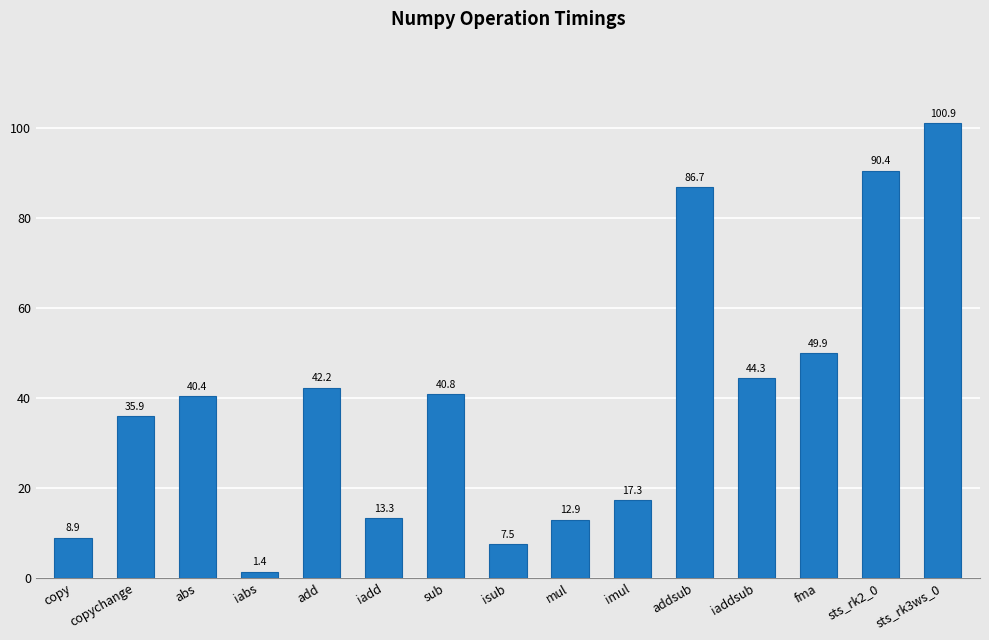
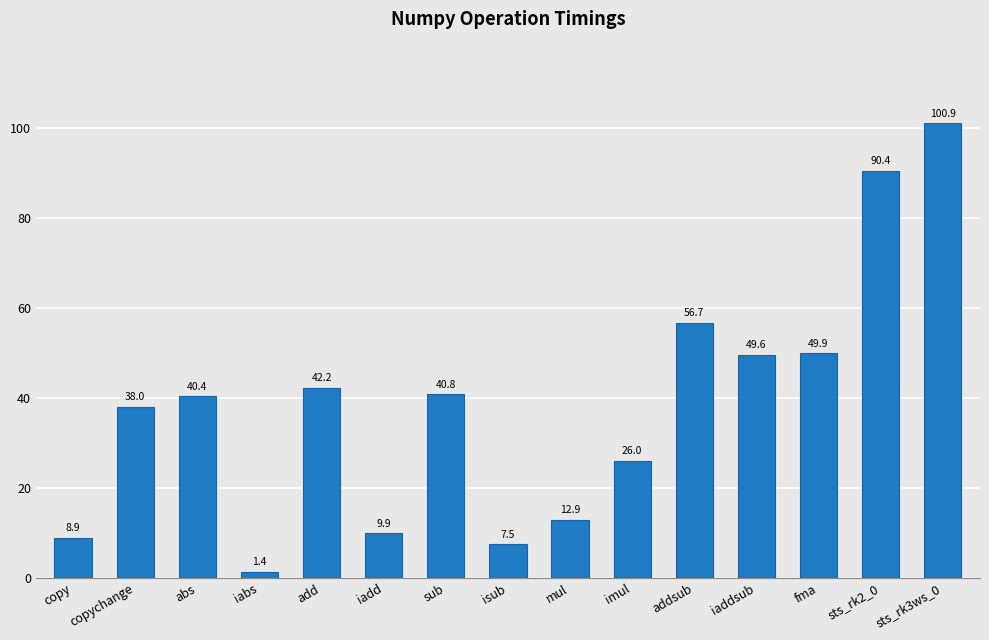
copychange: 35.9 -> 38.0
iadd: 13.3 -> 9.9
imul: 17.3 -> 26.0
addsub: 86.7 -> 56.7
iaddsub: 44.3 -> 49.6
